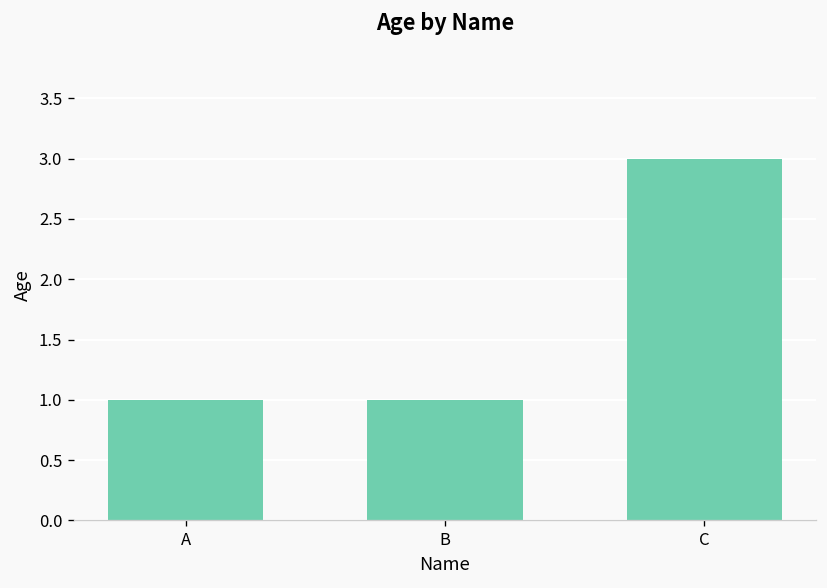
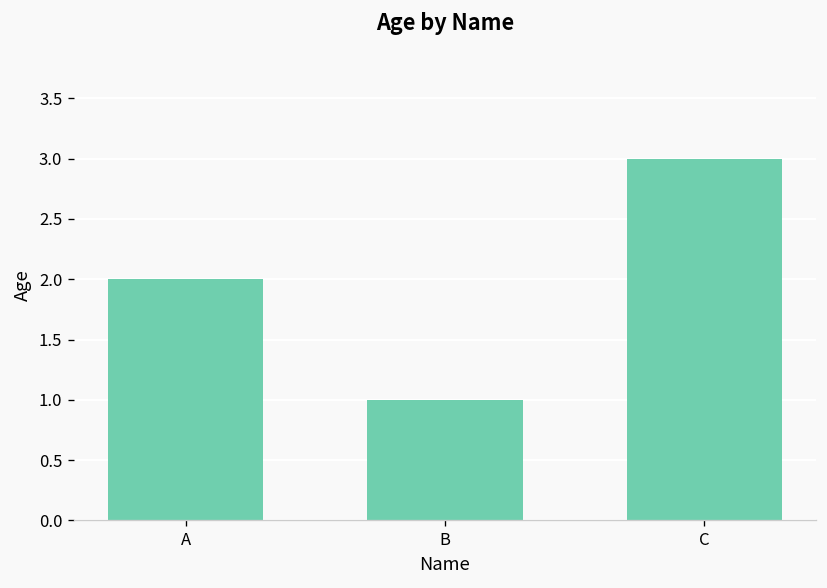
A: 1 -> 2
